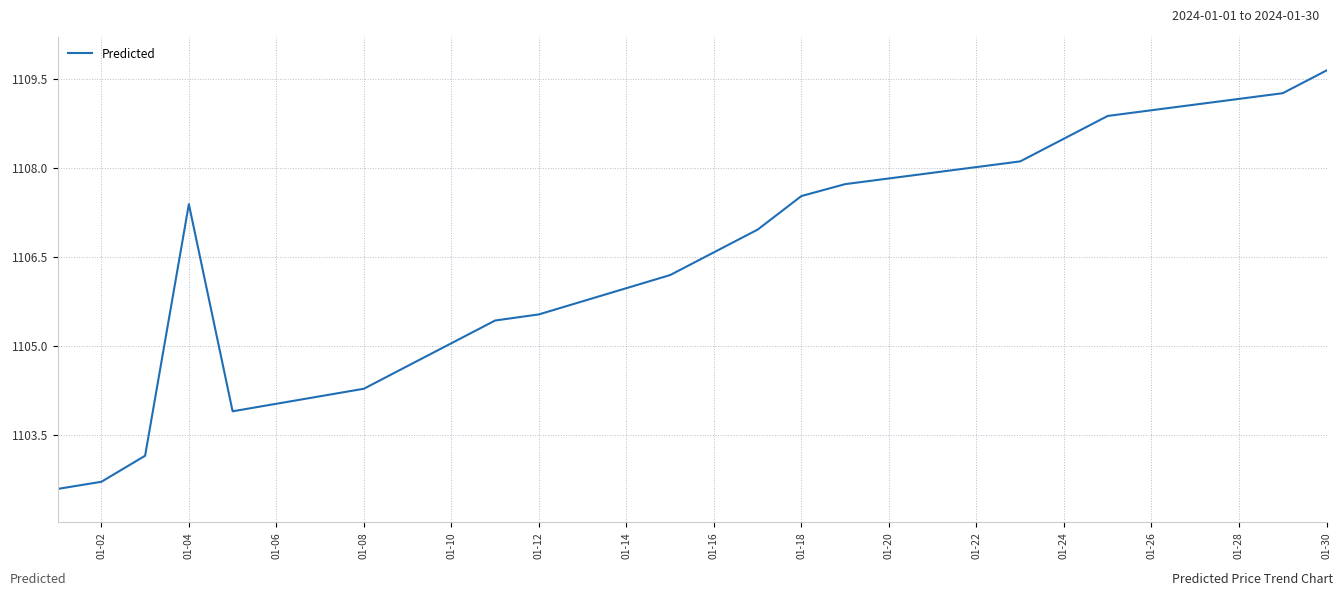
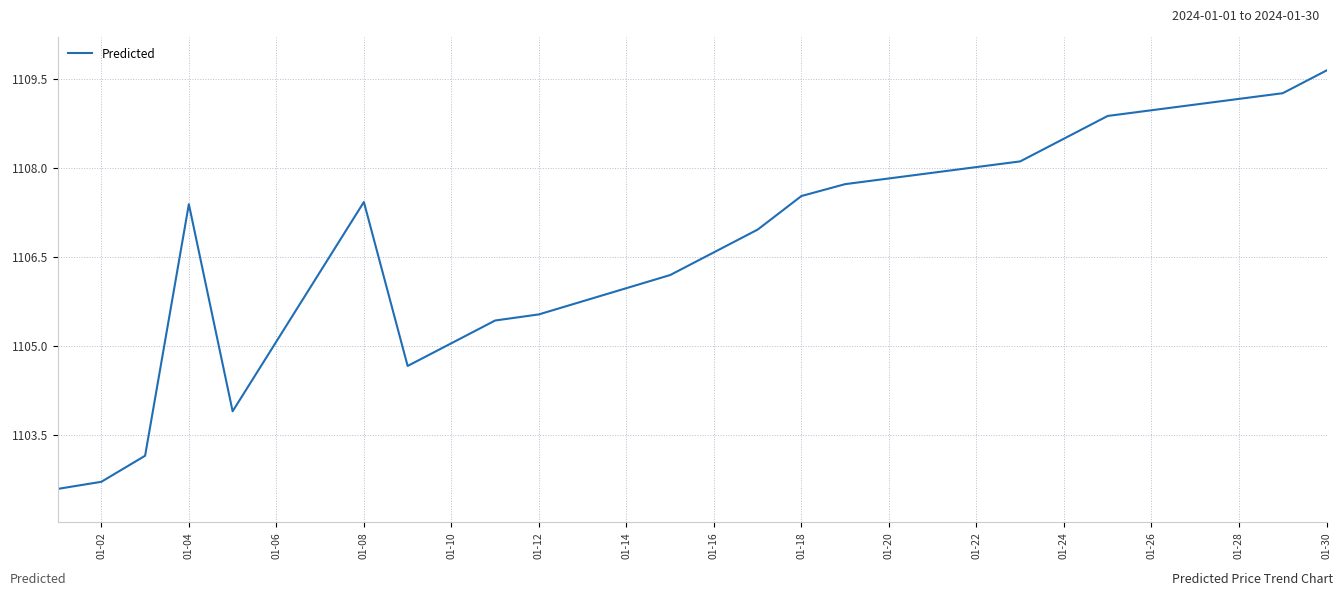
01-08: 1104.3 -> 1107.4
